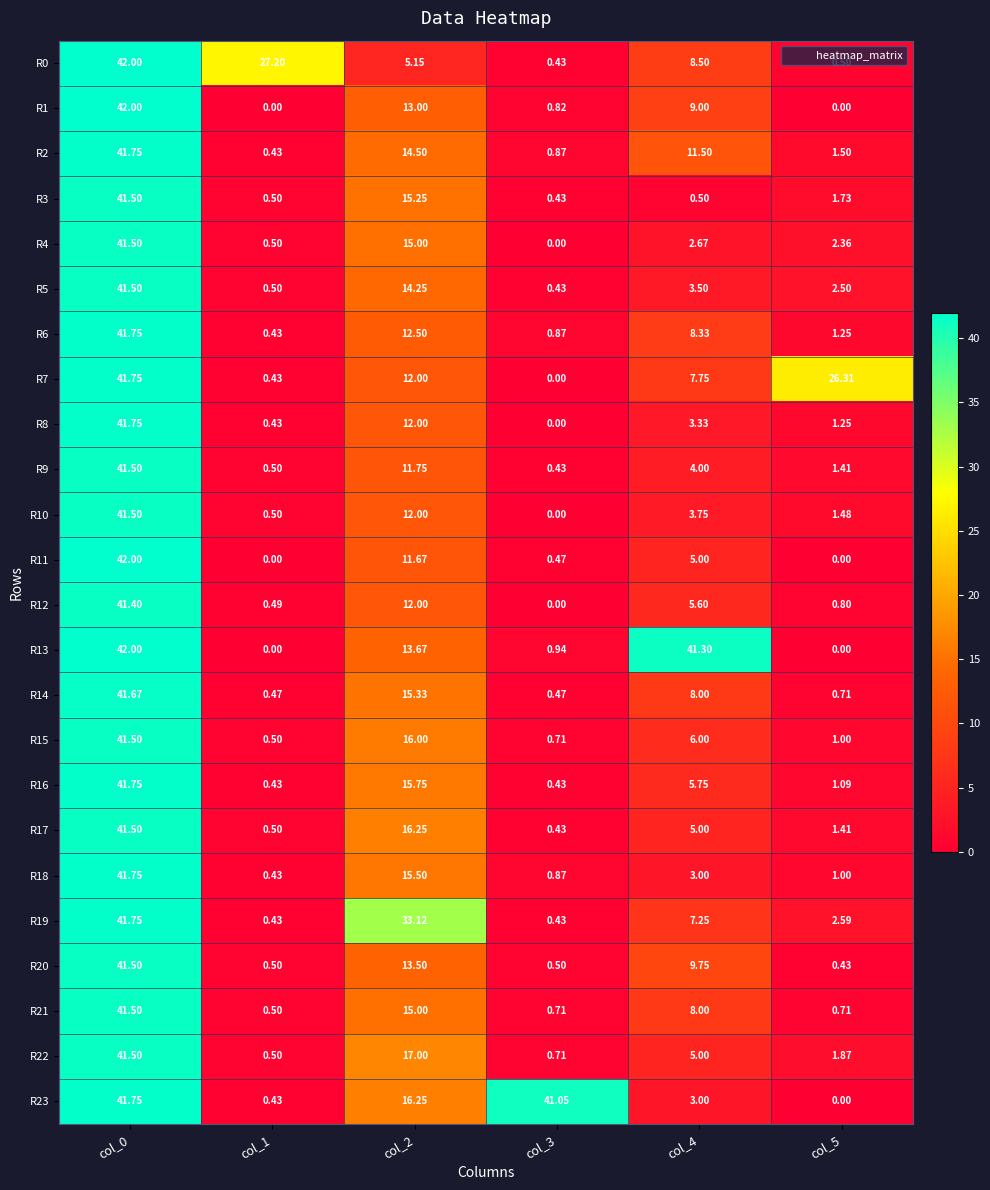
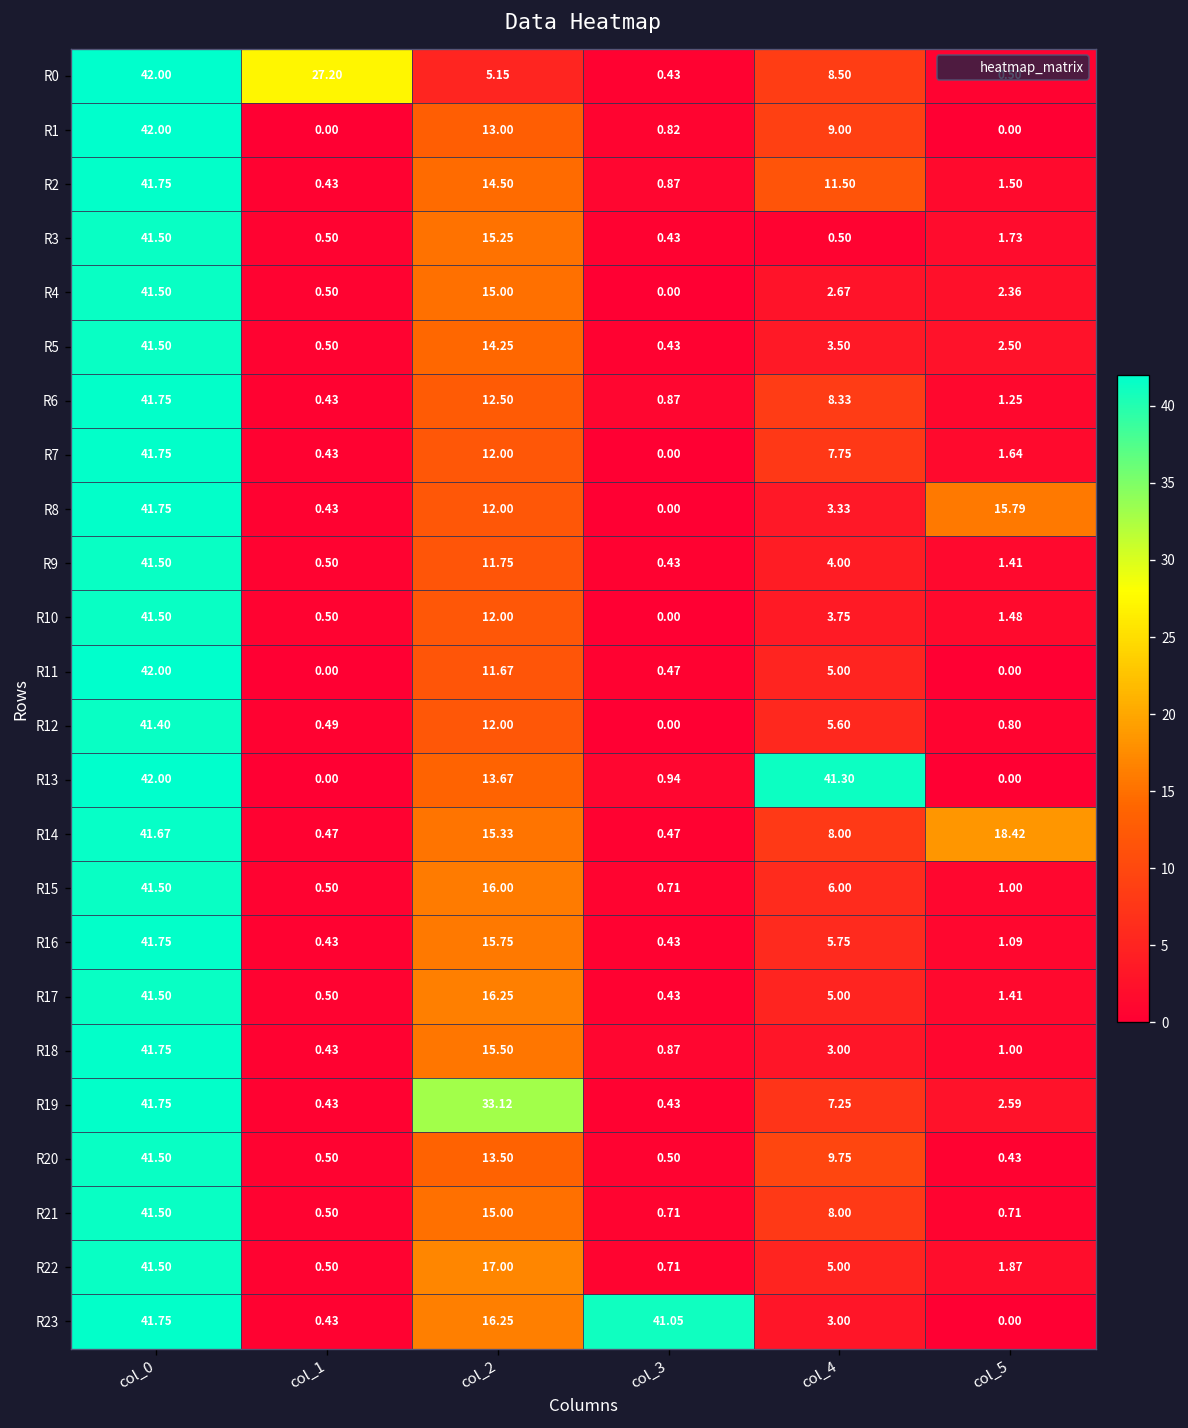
R7, col_5: 26.31 -> 1.64
R8, col_5: 1.25 -> 15.79
R14, col_5: 0.71 -> 18.42
